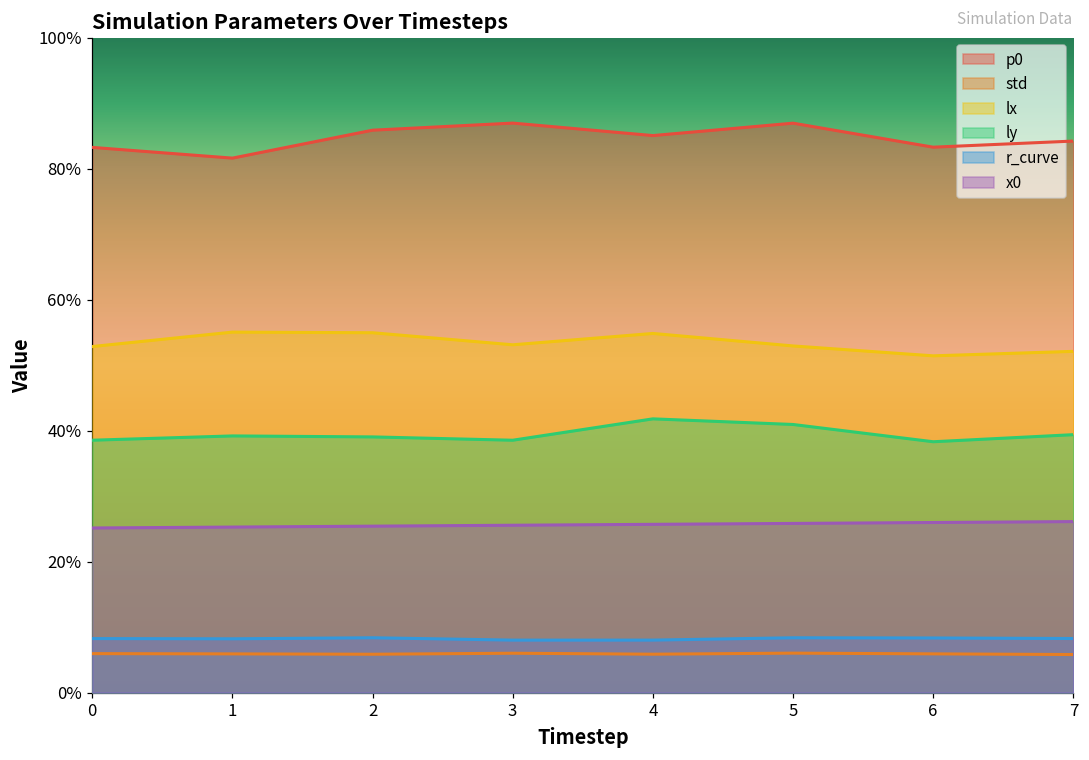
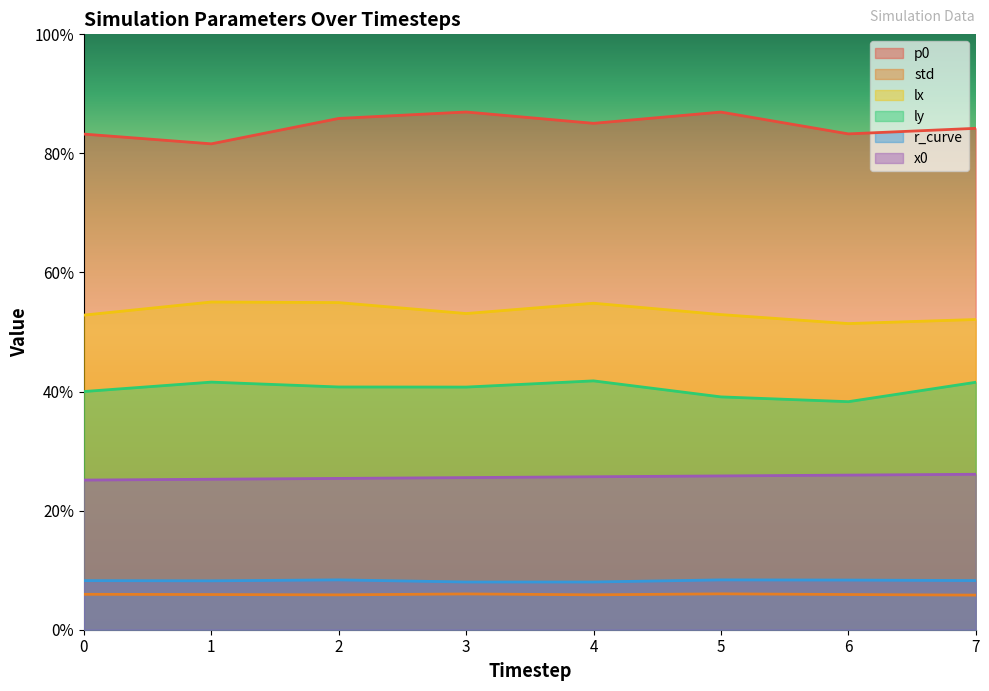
ly, 0: 39% -> 40%
ly, 1: 39% -> 42%
ly, 2: 39% -> 41%
ly, 3: 39% -> 41%
ly, 5: 41% -> 39%
ly, 7: 39% -> 42%
